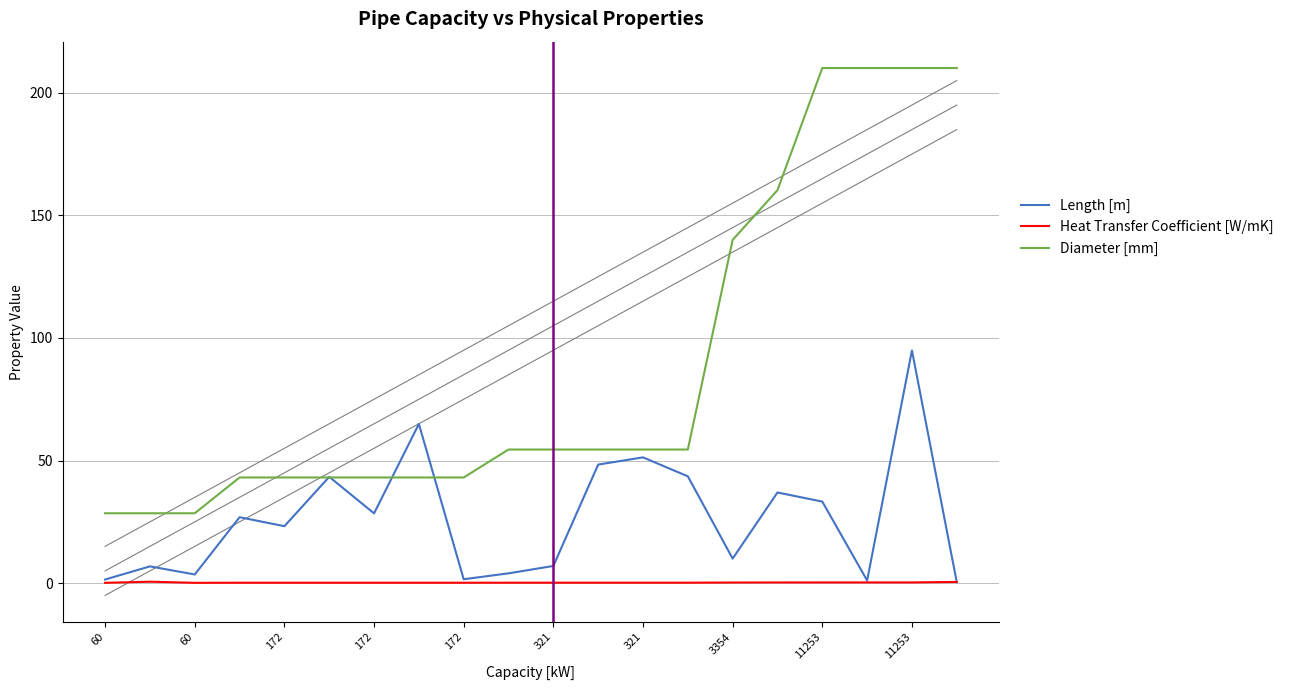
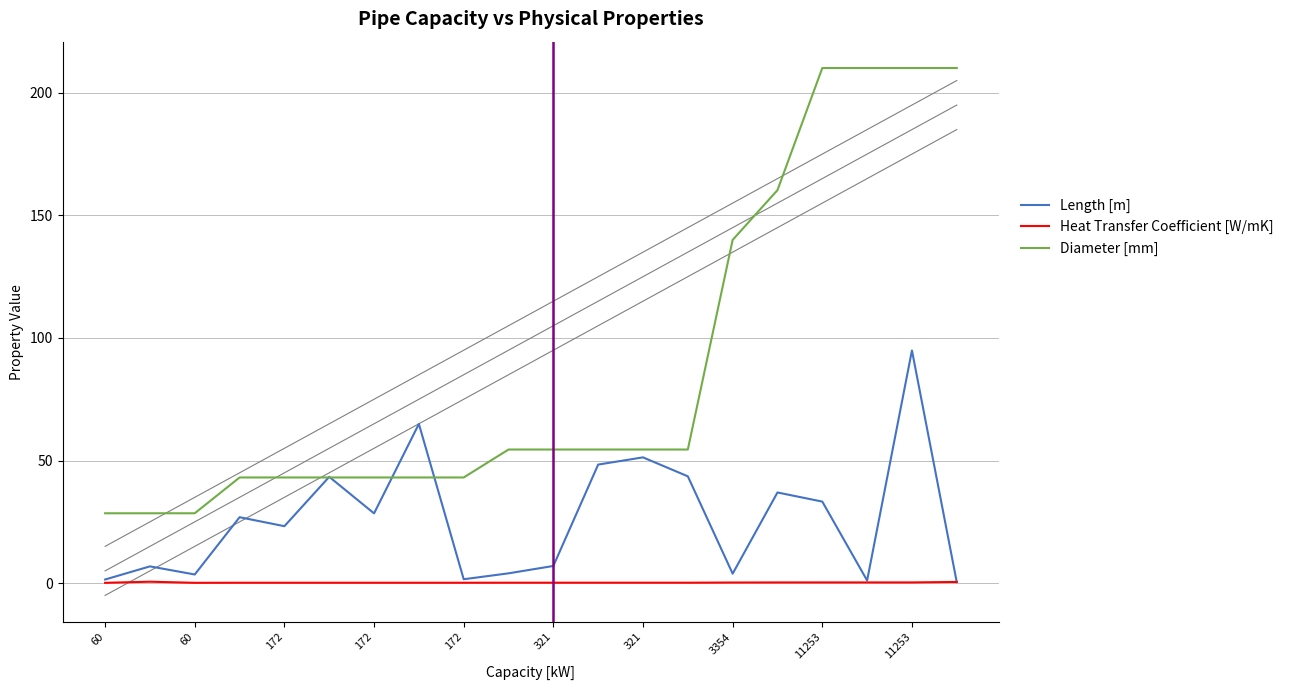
Length [m], 3354: 10 -> 4
